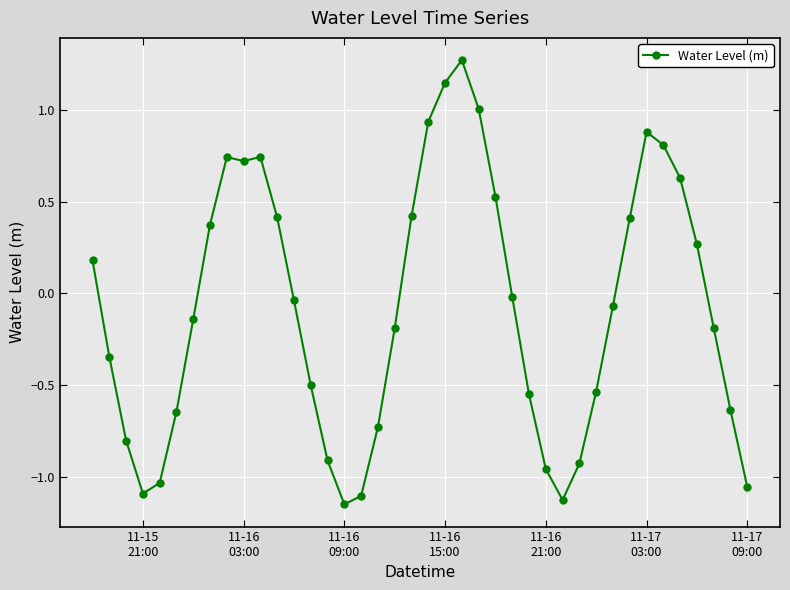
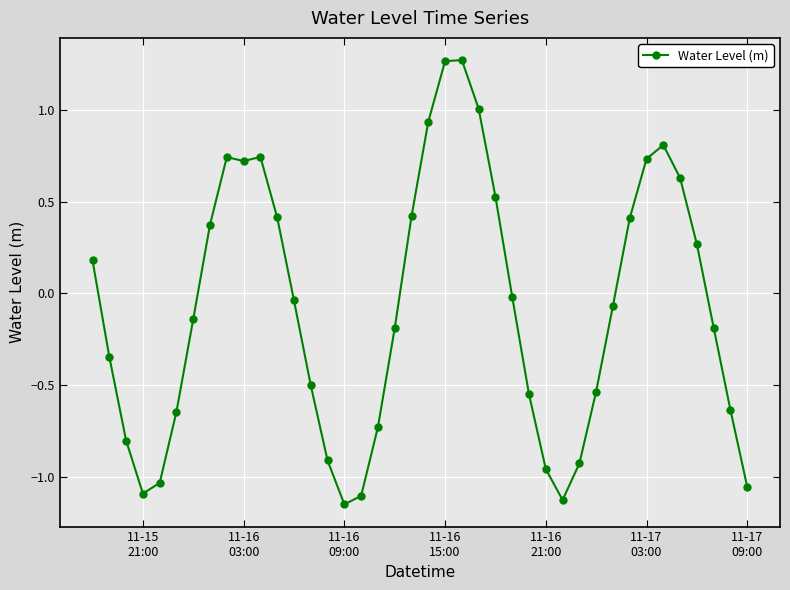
11-16 15:00: 1.15 -> 1.27
11-17 03:00: 0.88 -> 0.73
